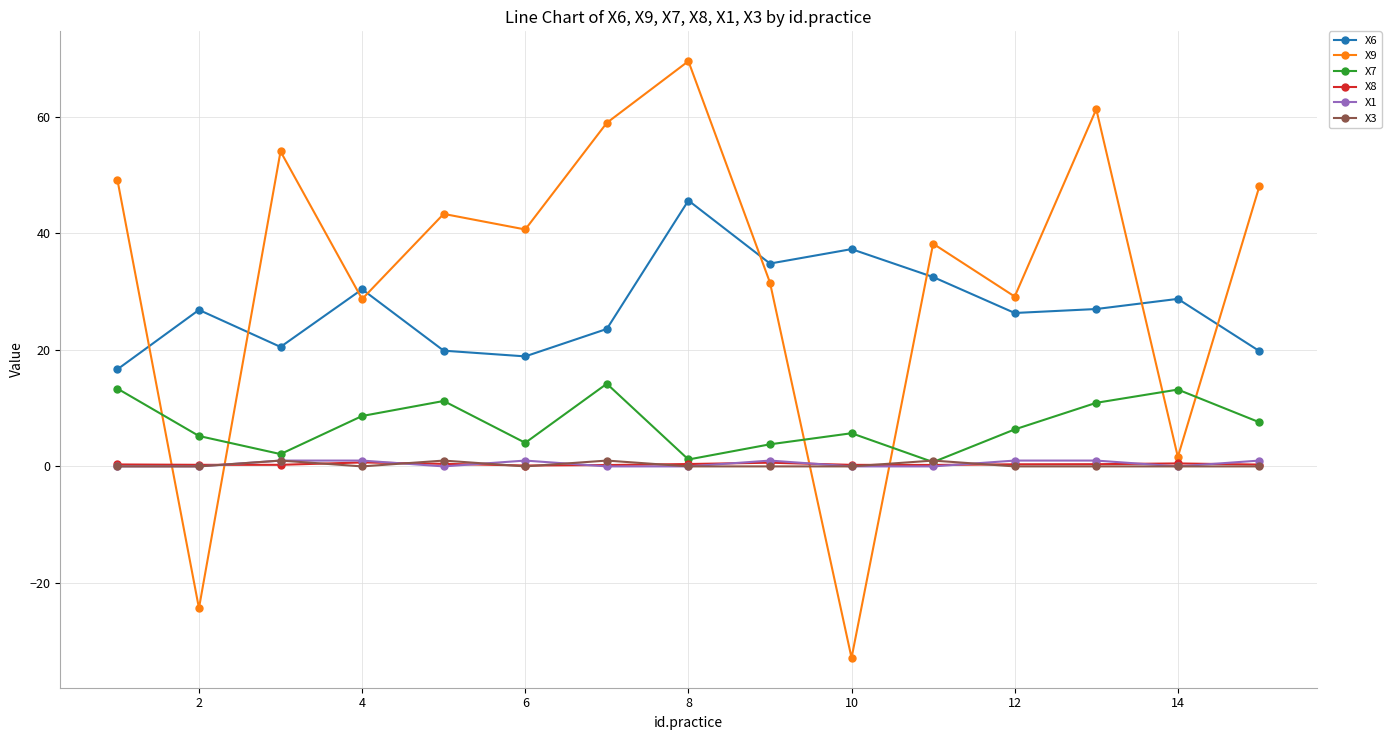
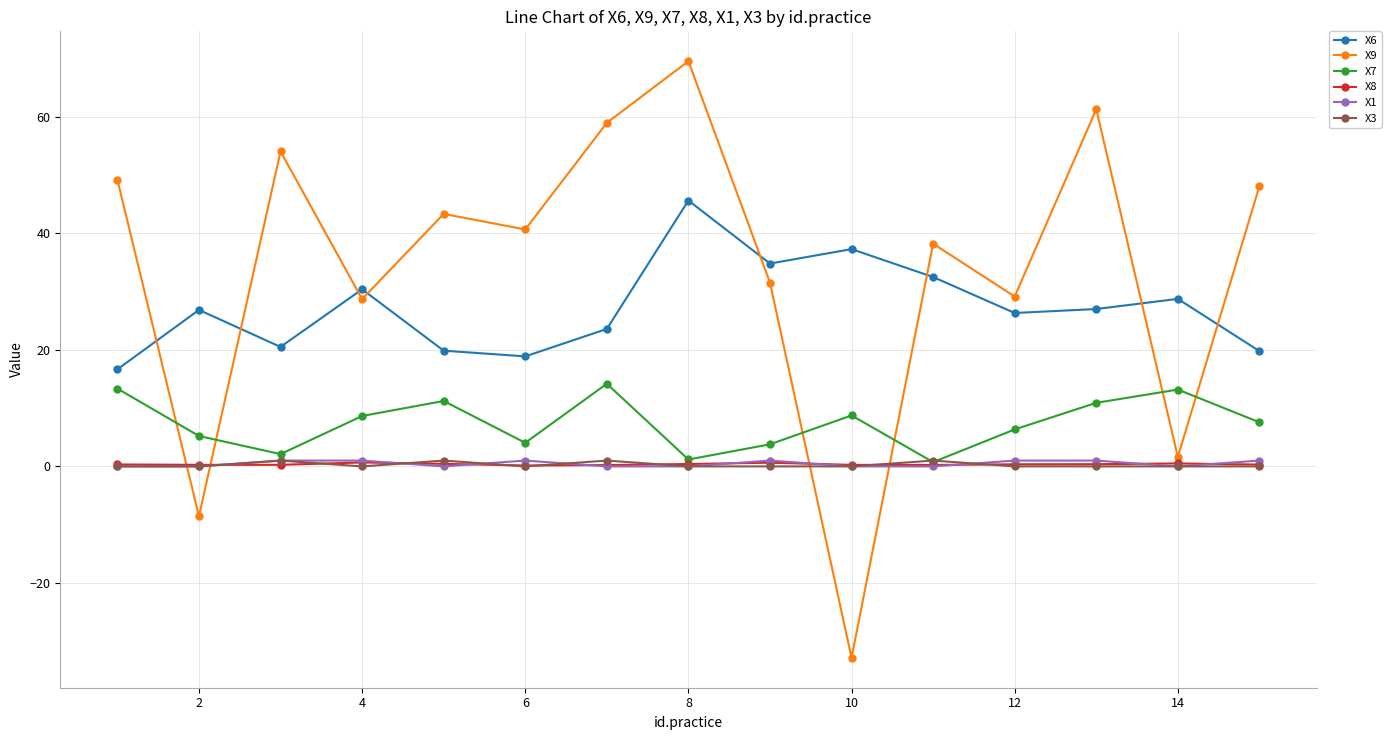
X9, 2: -24 -> -9
X7, 10: 6 -> 9
